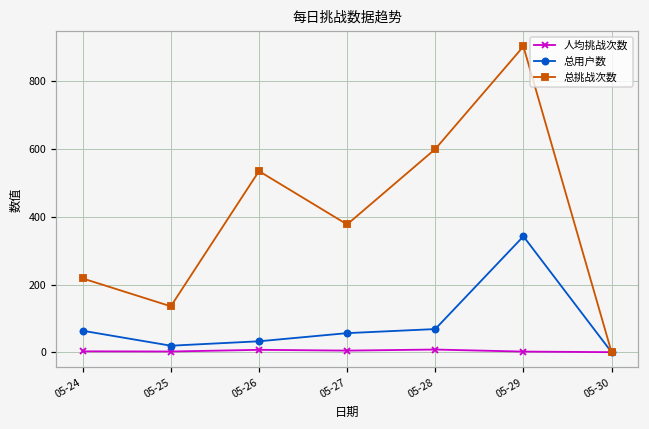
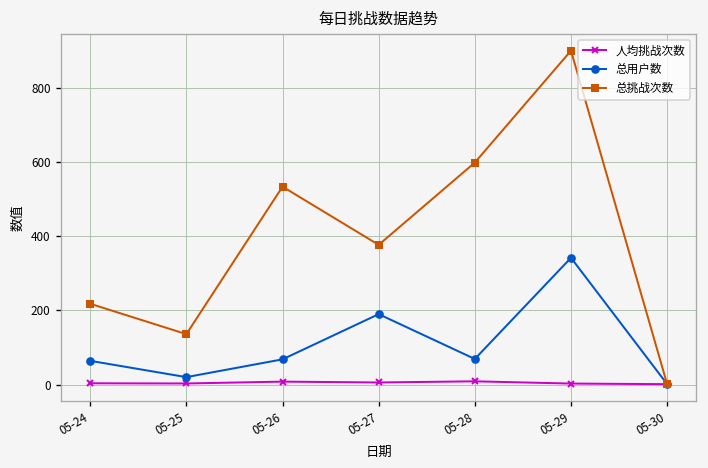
总用户数, 05-26: 30 -> 70
总用户数, 05-27: 60 -> 190
